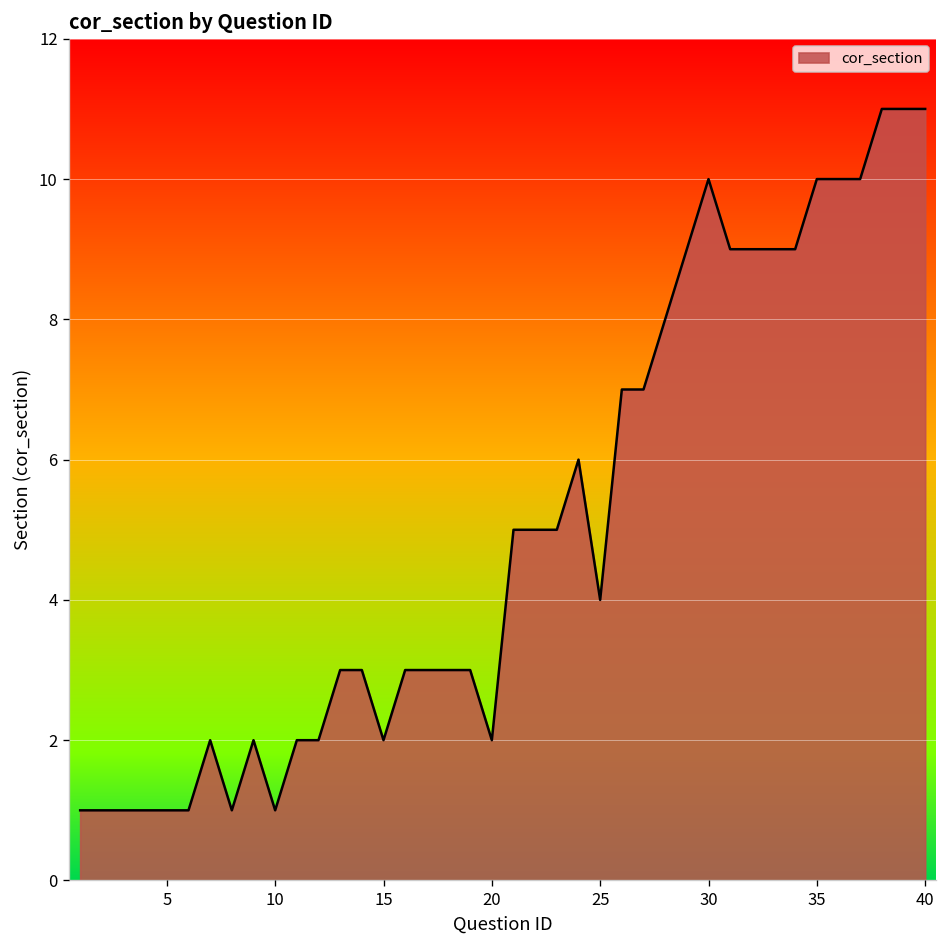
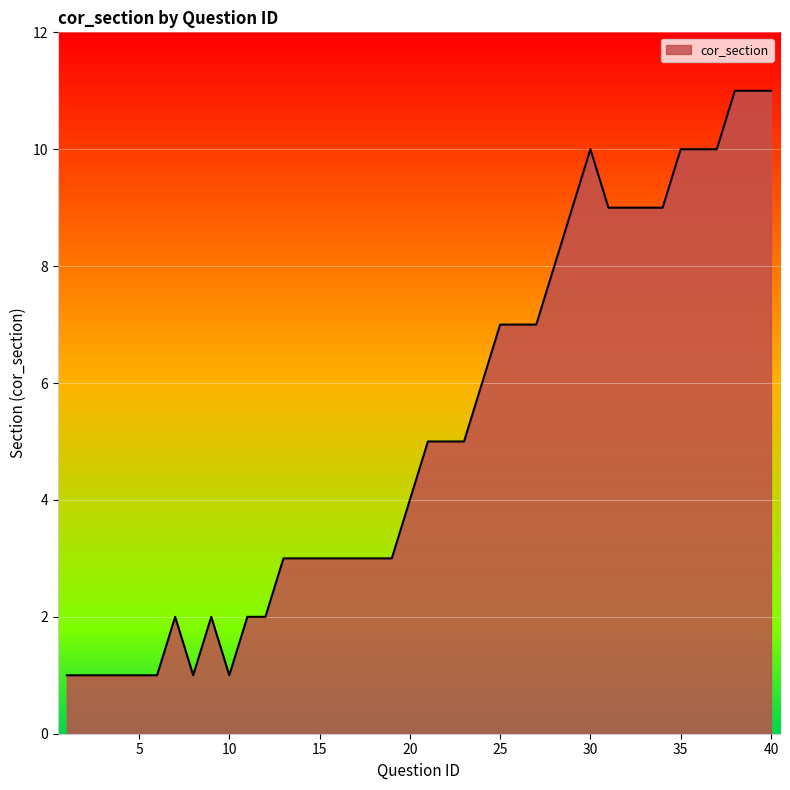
15: 2 -> 3
20: 2 -> 4
25: 4 -> 7
